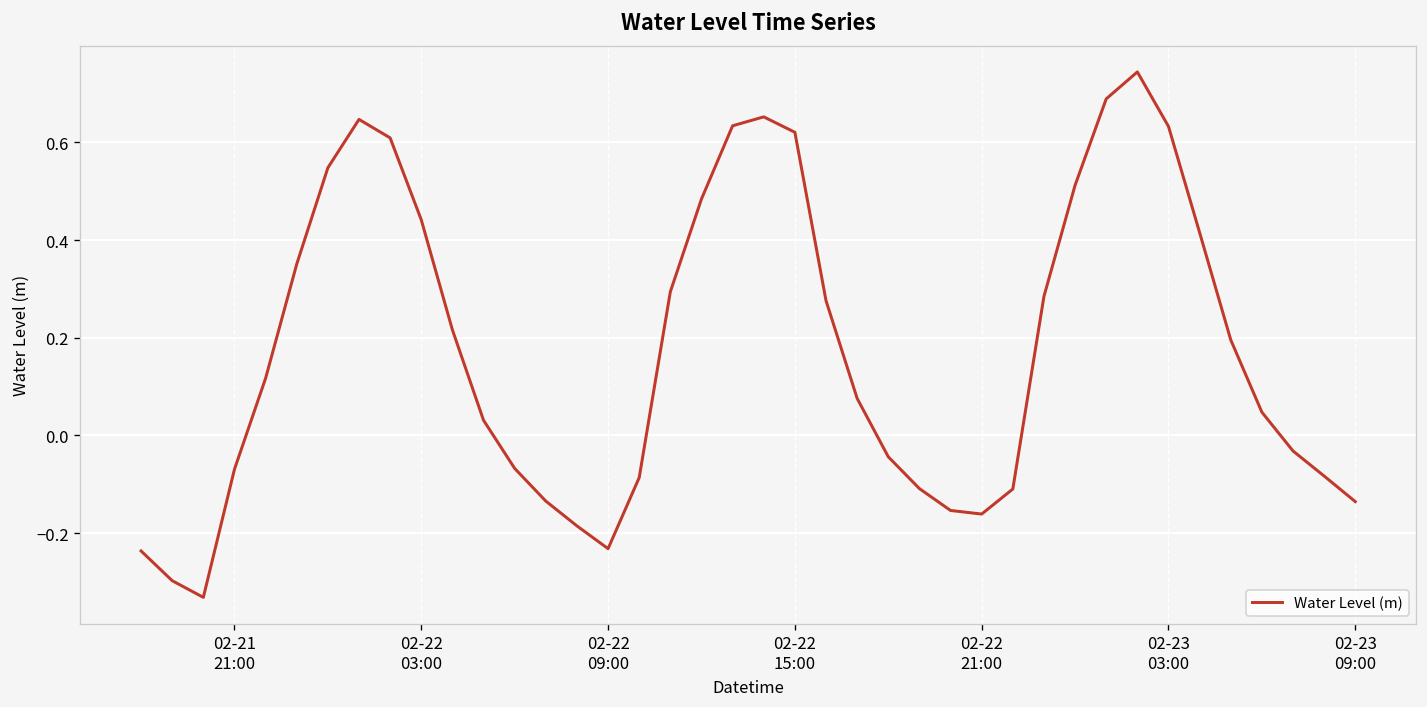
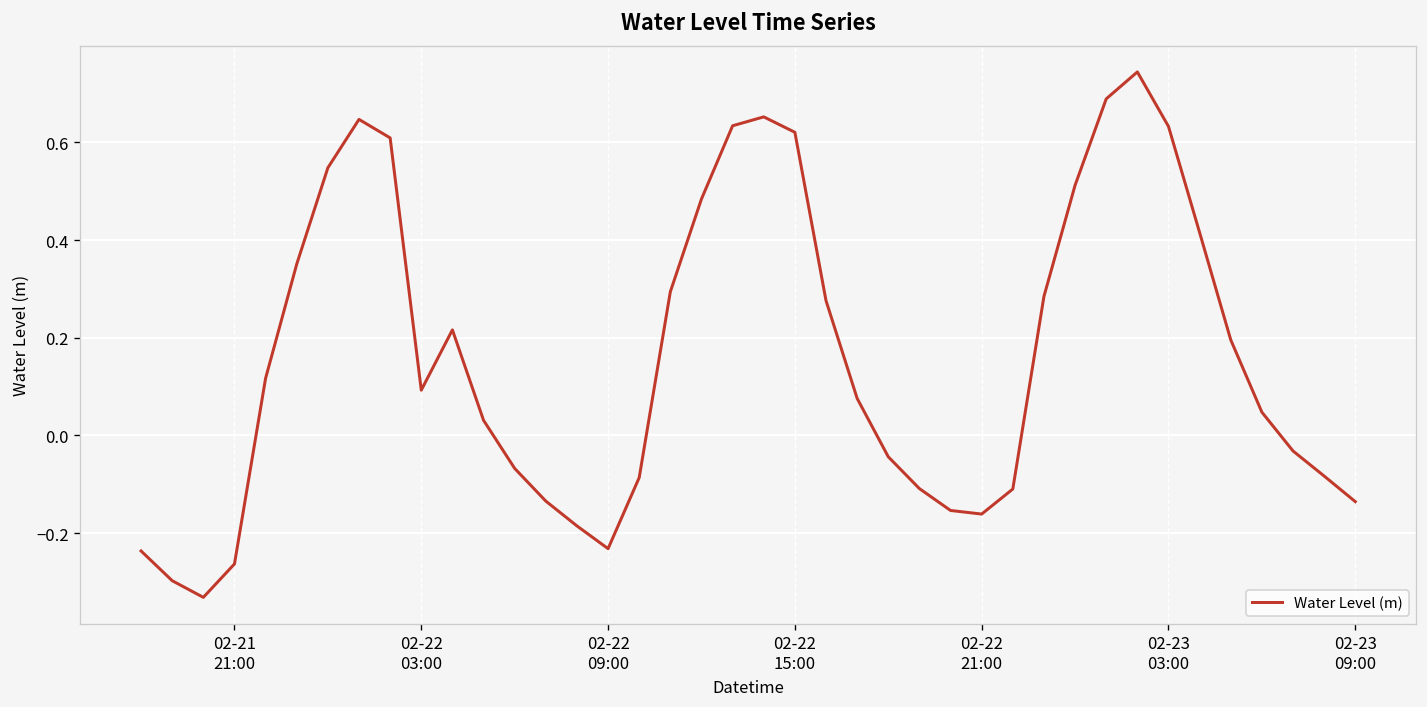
02-21 21:00: -0.07 -> -0.26
02-22 03:00: 0.44 -> 0.09
